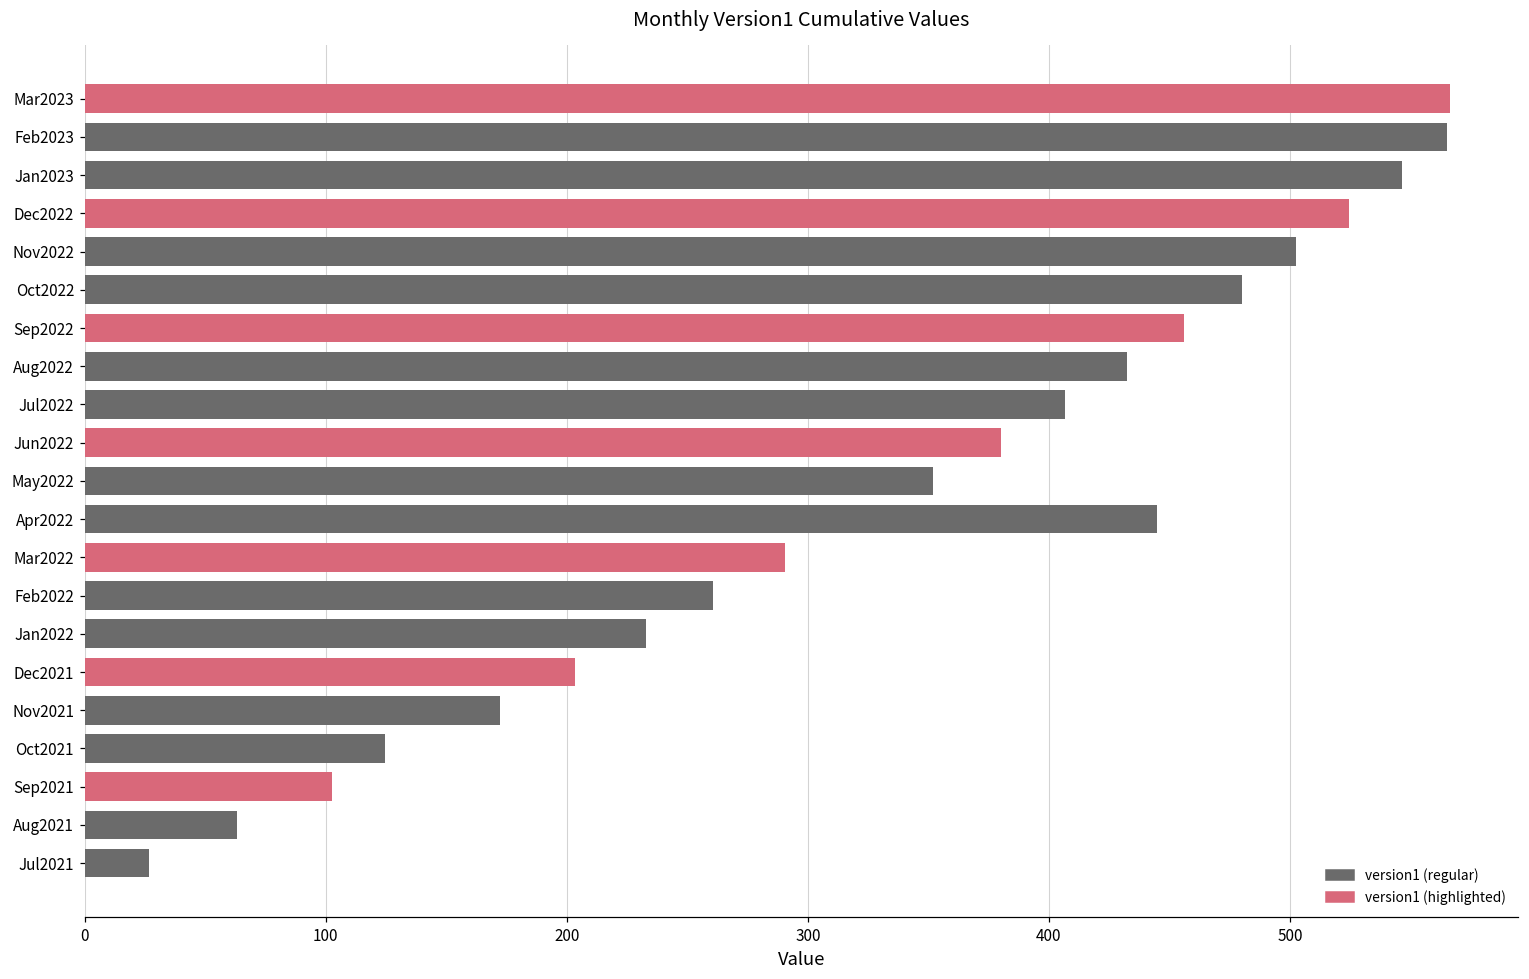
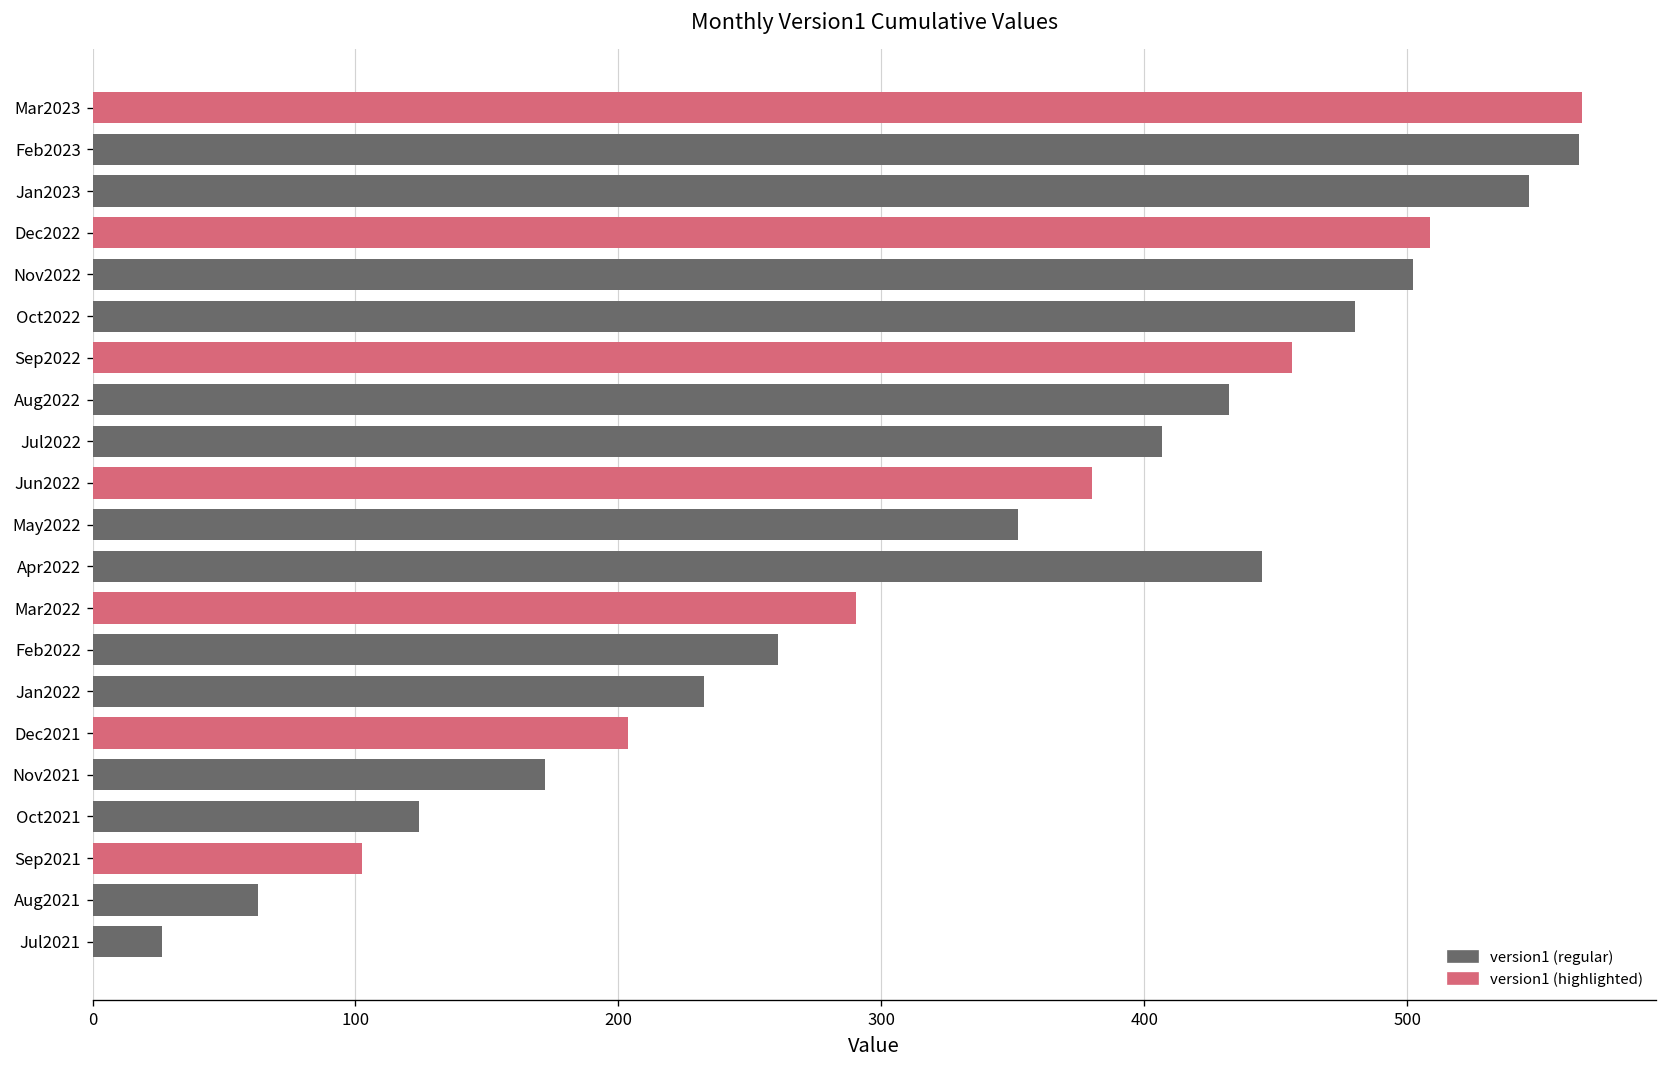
Dec2022: 525 -> 509
